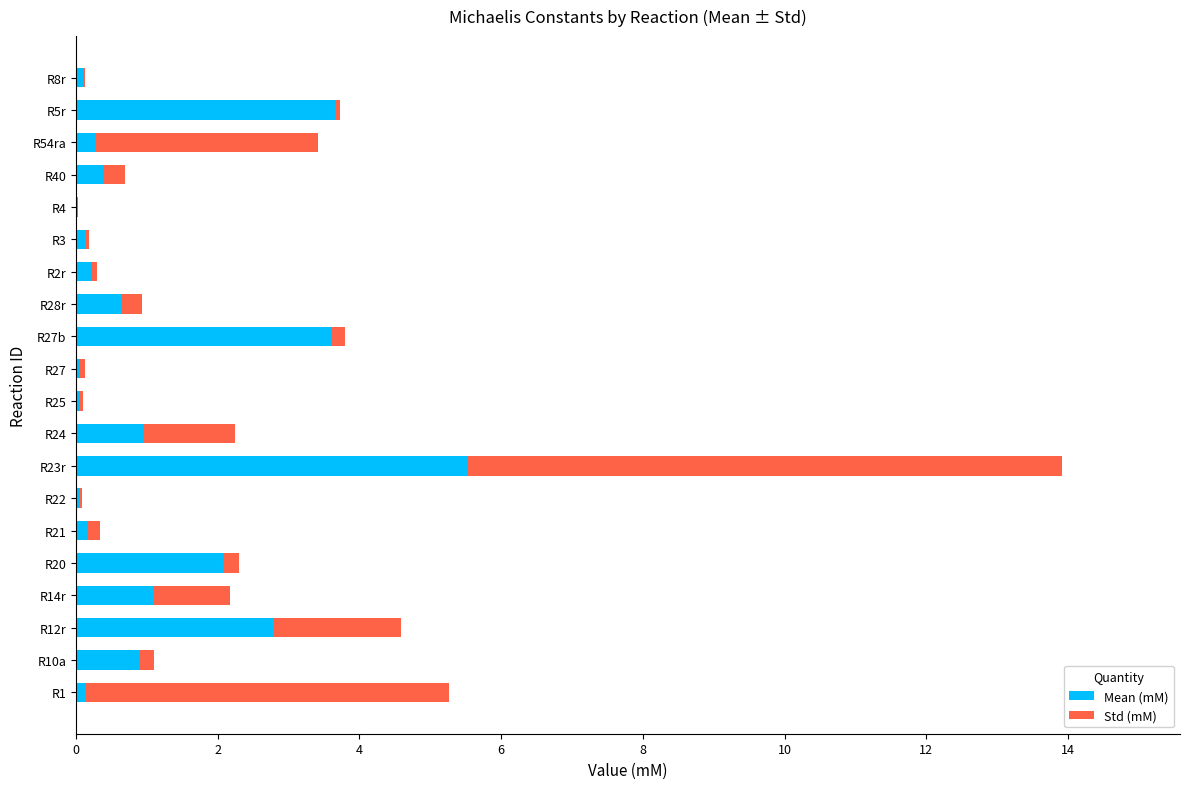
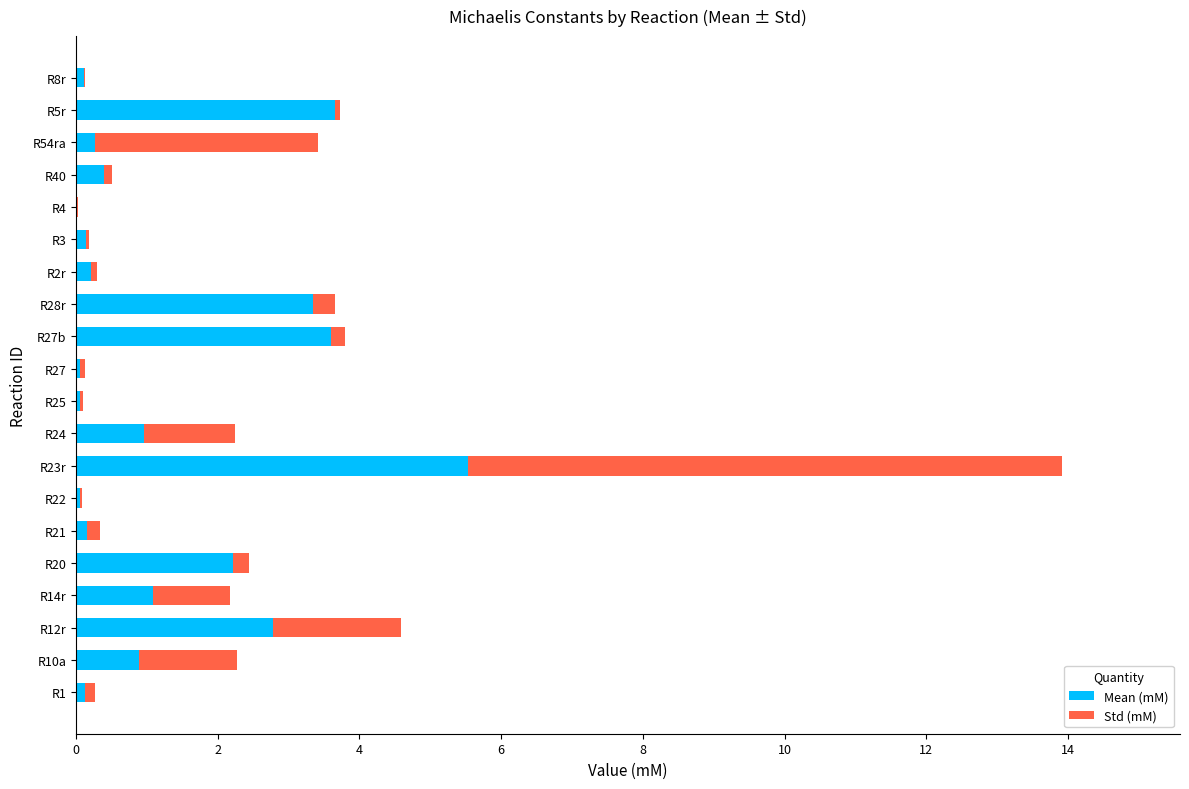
Std (mM), R40: 0.3 -> 0.1
Mean (mM), R28r: 0.6 -> 3.4
Mean (mM), R20: 2.1 -> 2.2
Std (mM), R10a: 0.2 -> 1.4
Std (mM), R1: 5.1 -> 0.1
